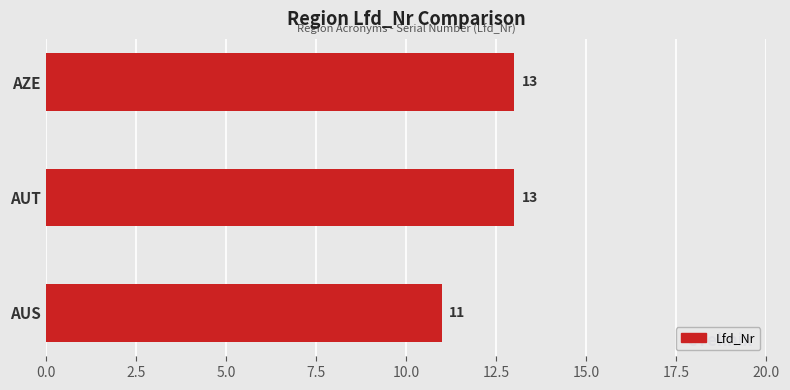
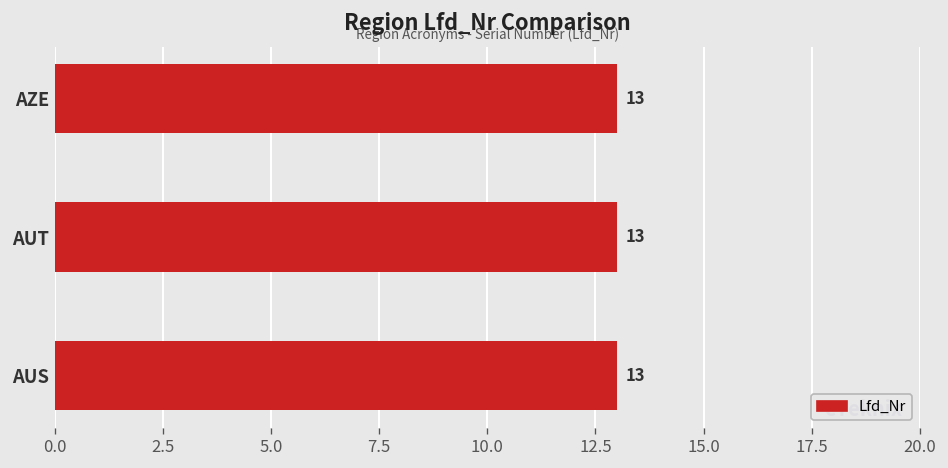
AUS: 11 -> 13
